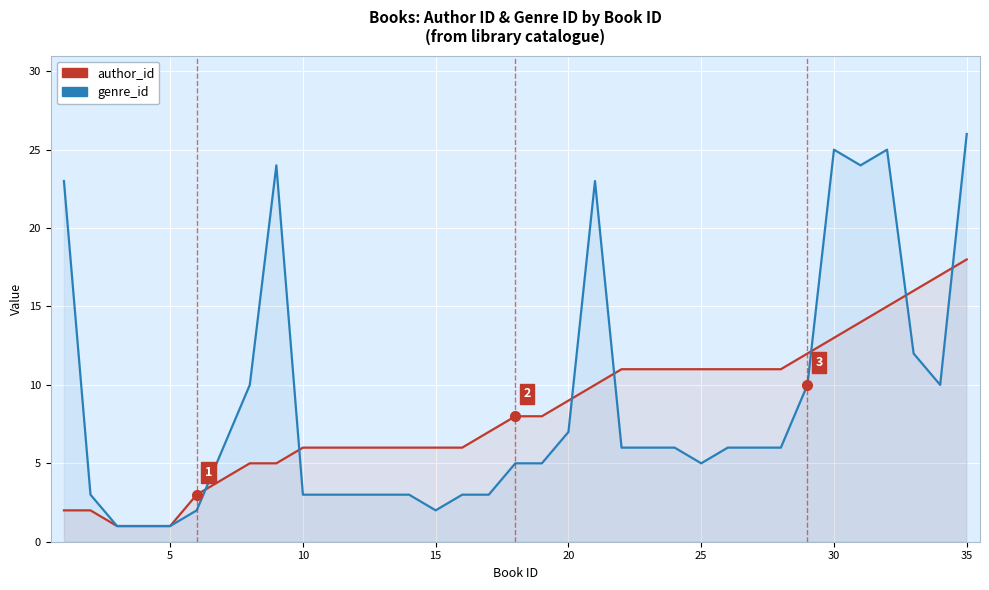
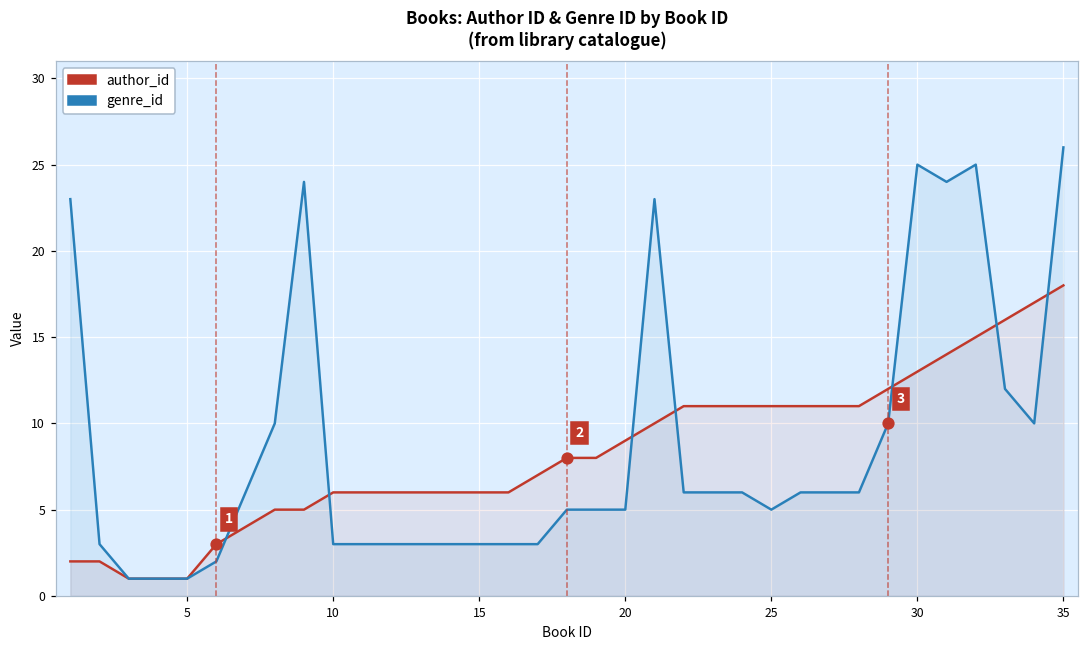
genre_id, 15: 2 -> 3
genre_id, 20: 7 -> 5
